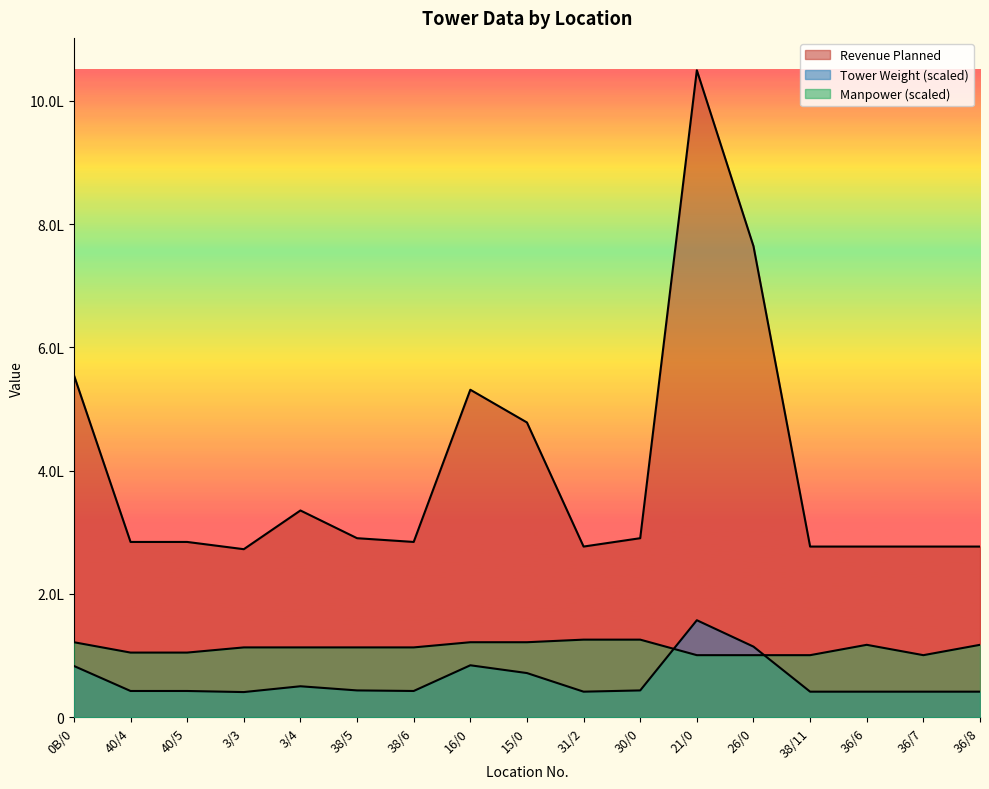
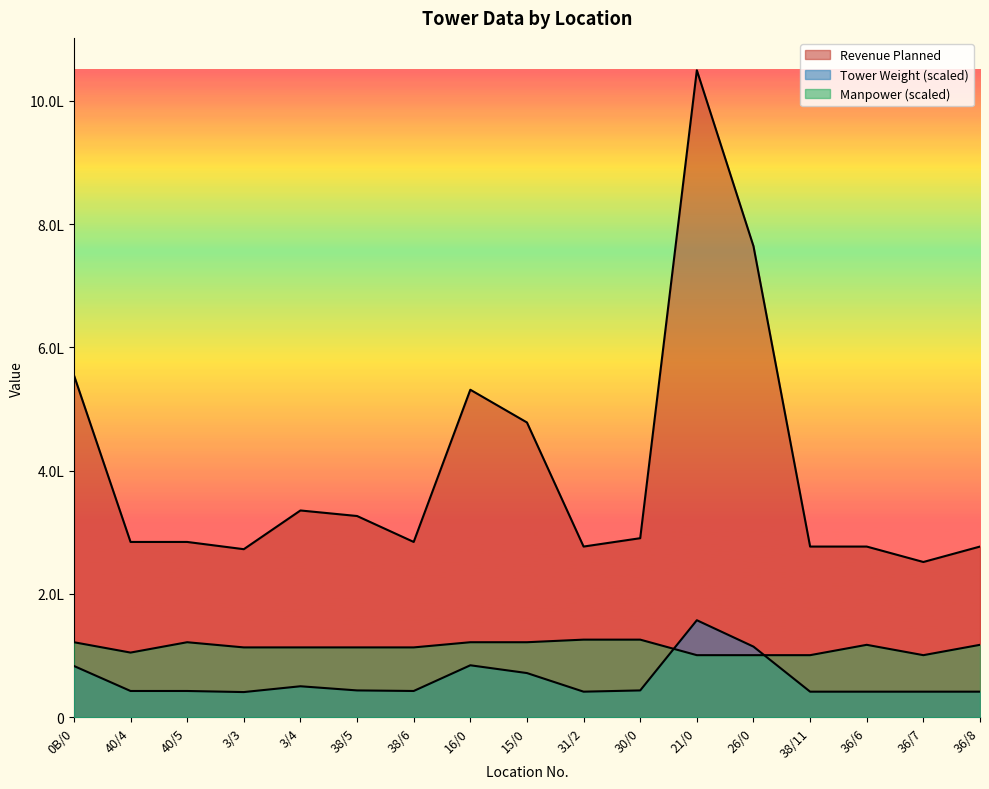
Manpower (scaled), 40/5: 1.0L -> 1.2L
Revenue Planned, 38/5: 2.9L -> 3.3L
Revenue Planned, 36/7: 2.8L -> 2.5L
